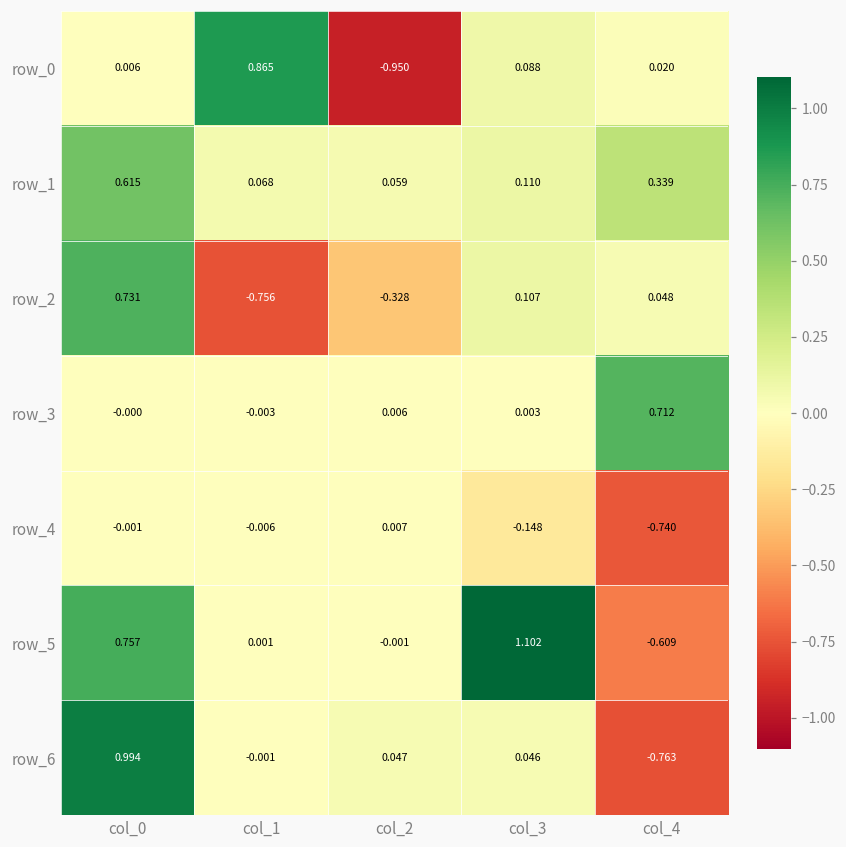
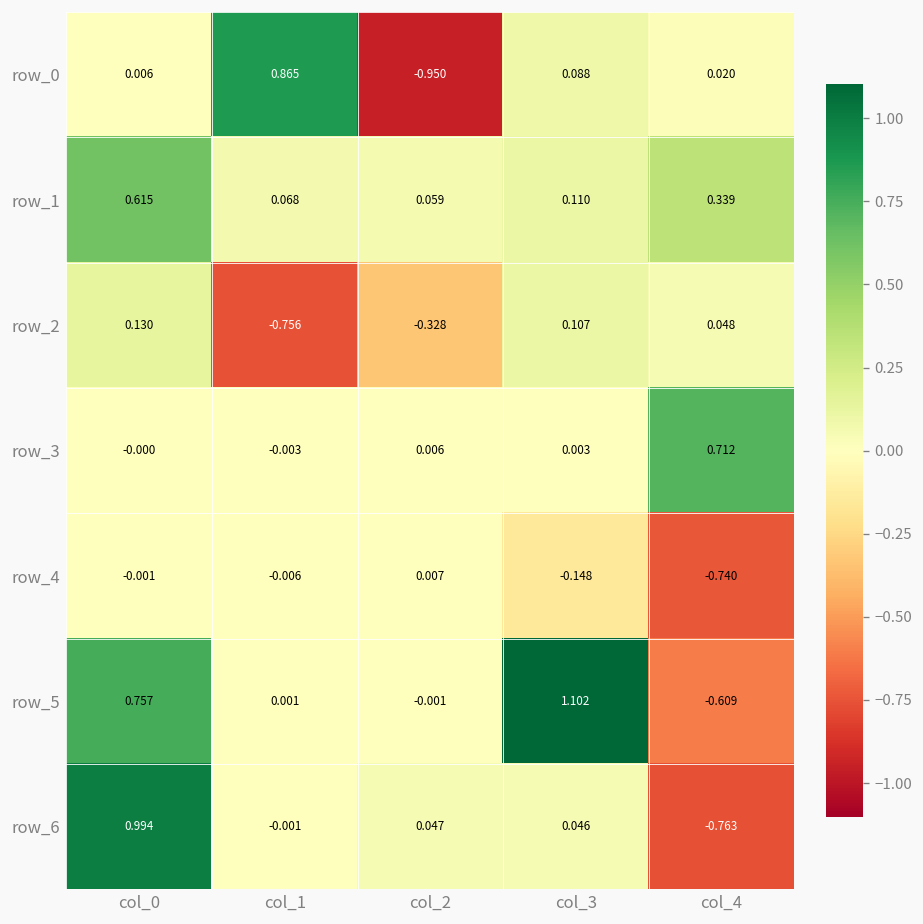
row_2, col_0: 0.731 -> 0.130
